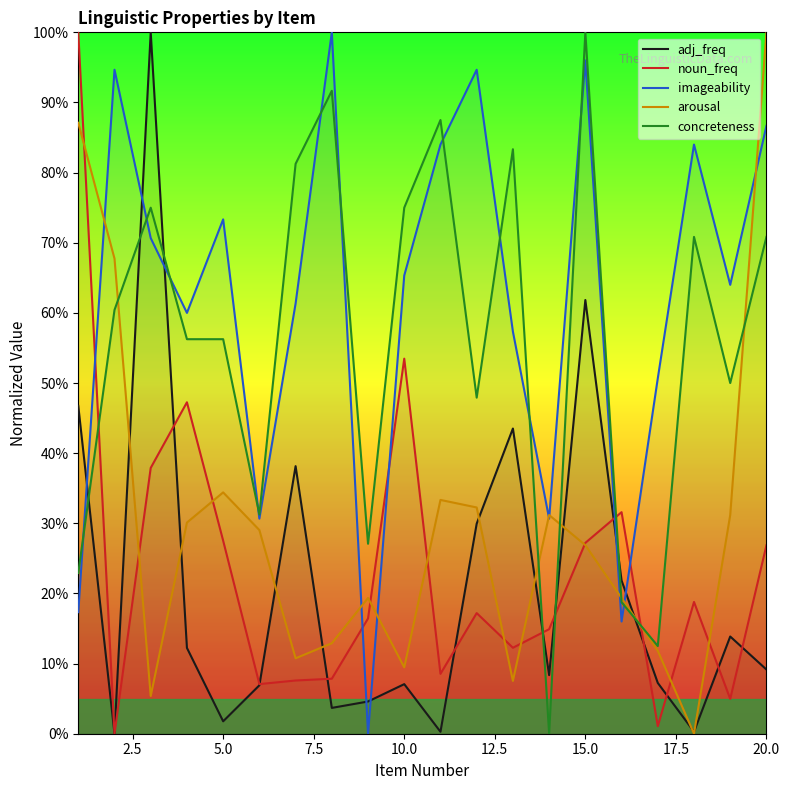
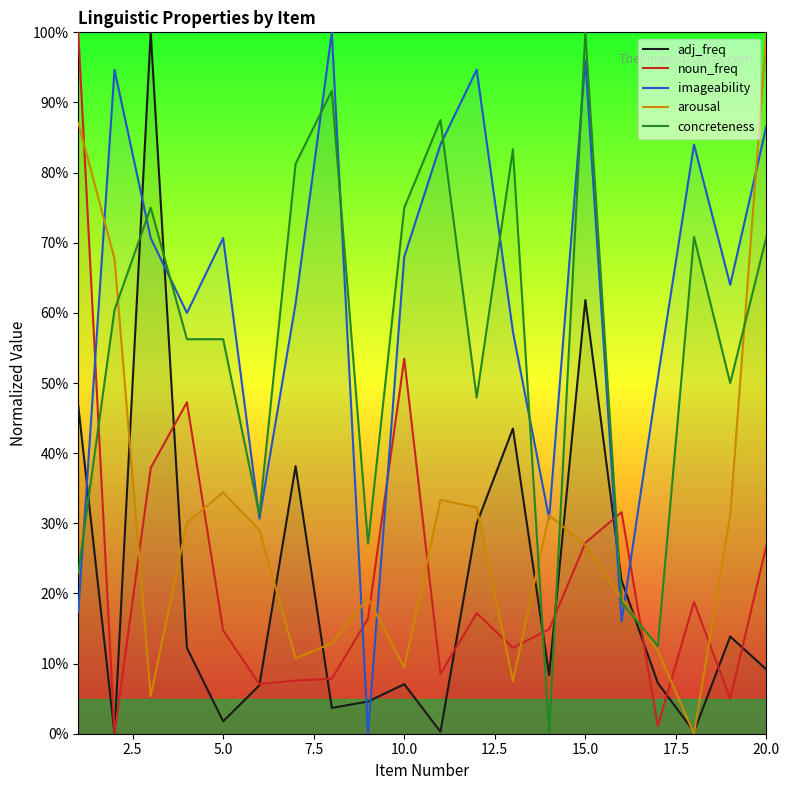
noun_freq, 5.0: 28% -> 15%
imageability, 5.0: 73% -> 71%
imageability, 10.0: 65% -> 68%
